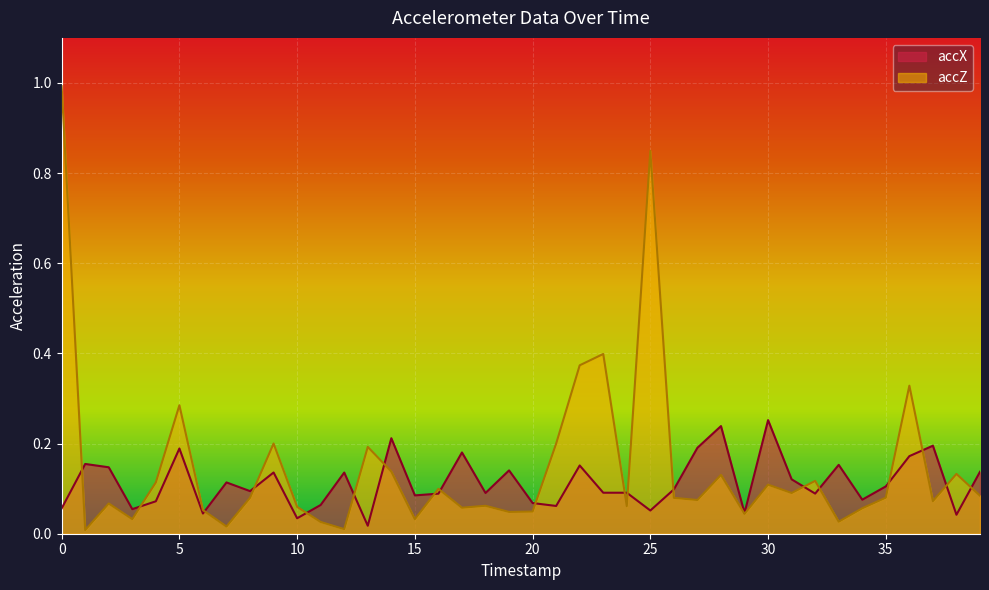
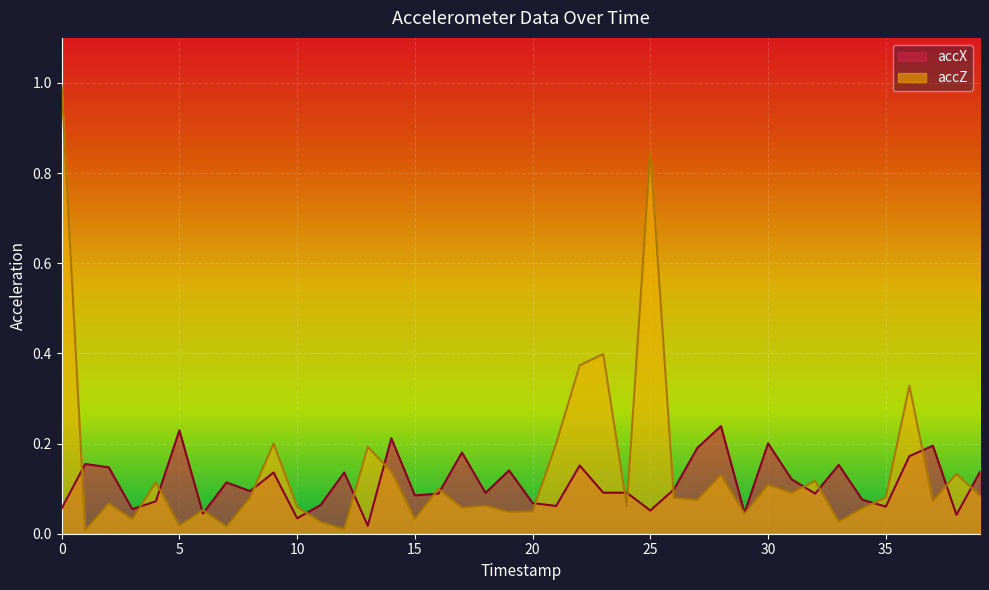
accX, 5: 0.19 -> 0.23
accZ, 5: 0.29 -> 0.02
accX, 30: 0.25 -> 0.20
accX, 35: 0.10 -> 0.06
